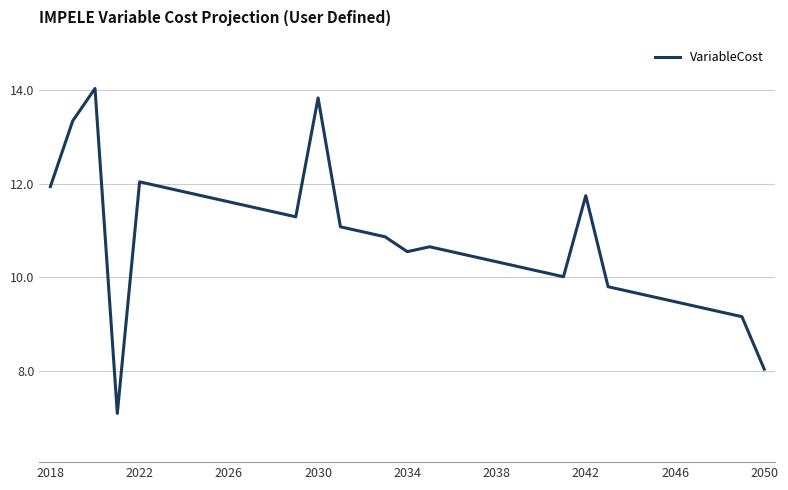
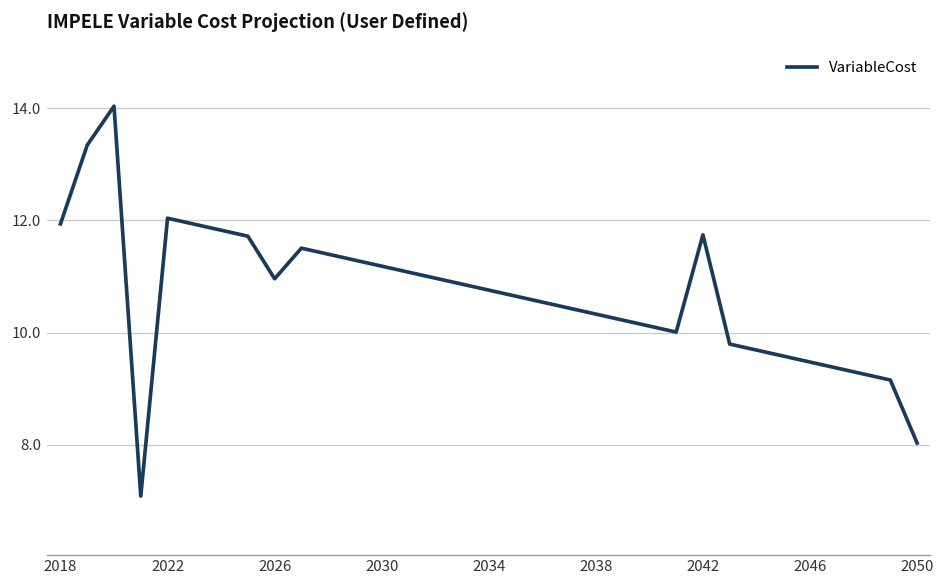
2026: 11.6 -> 11.0
2030: 13.8 -> 11.2
2034: 10.5 -> 10.8
